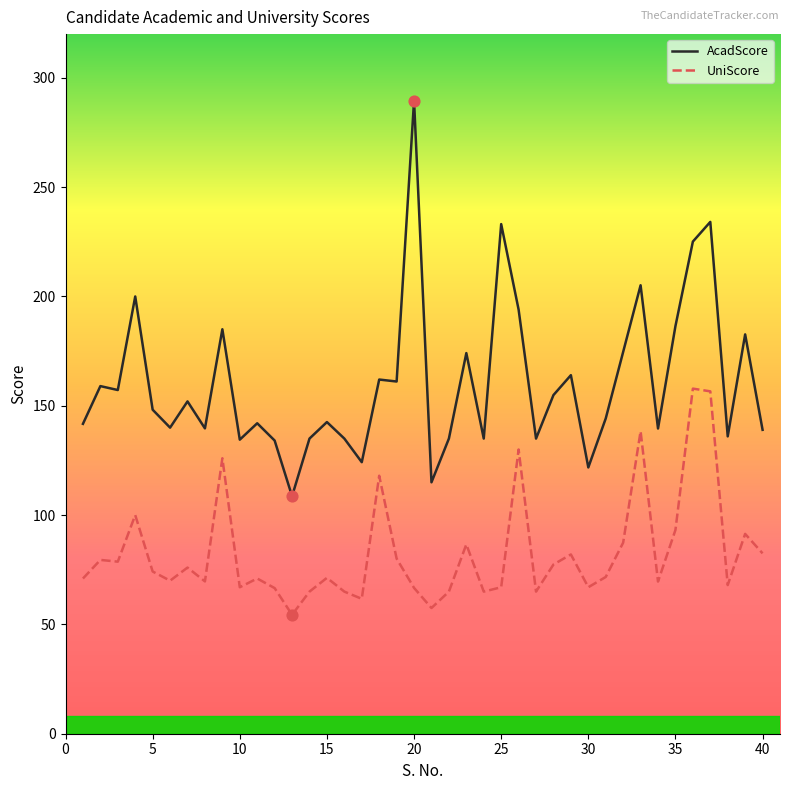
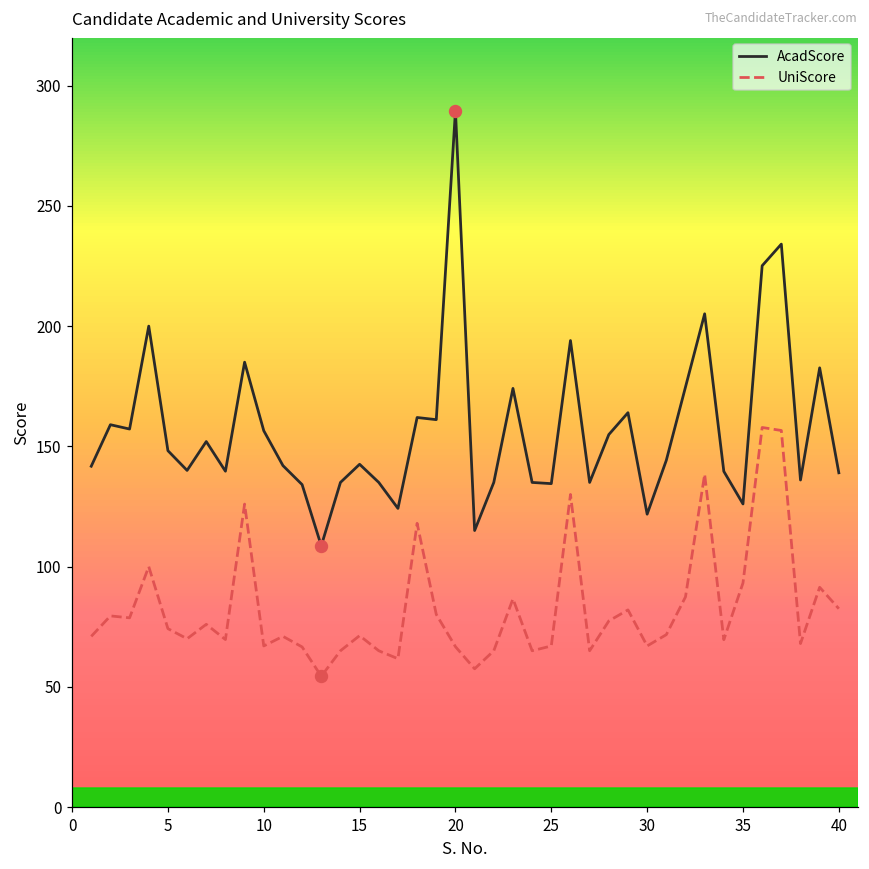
AcadScore, 10: 135 -> 157
AcadScore, 25: 233 -> 135
AcadScore, 35: 186 -> 126
